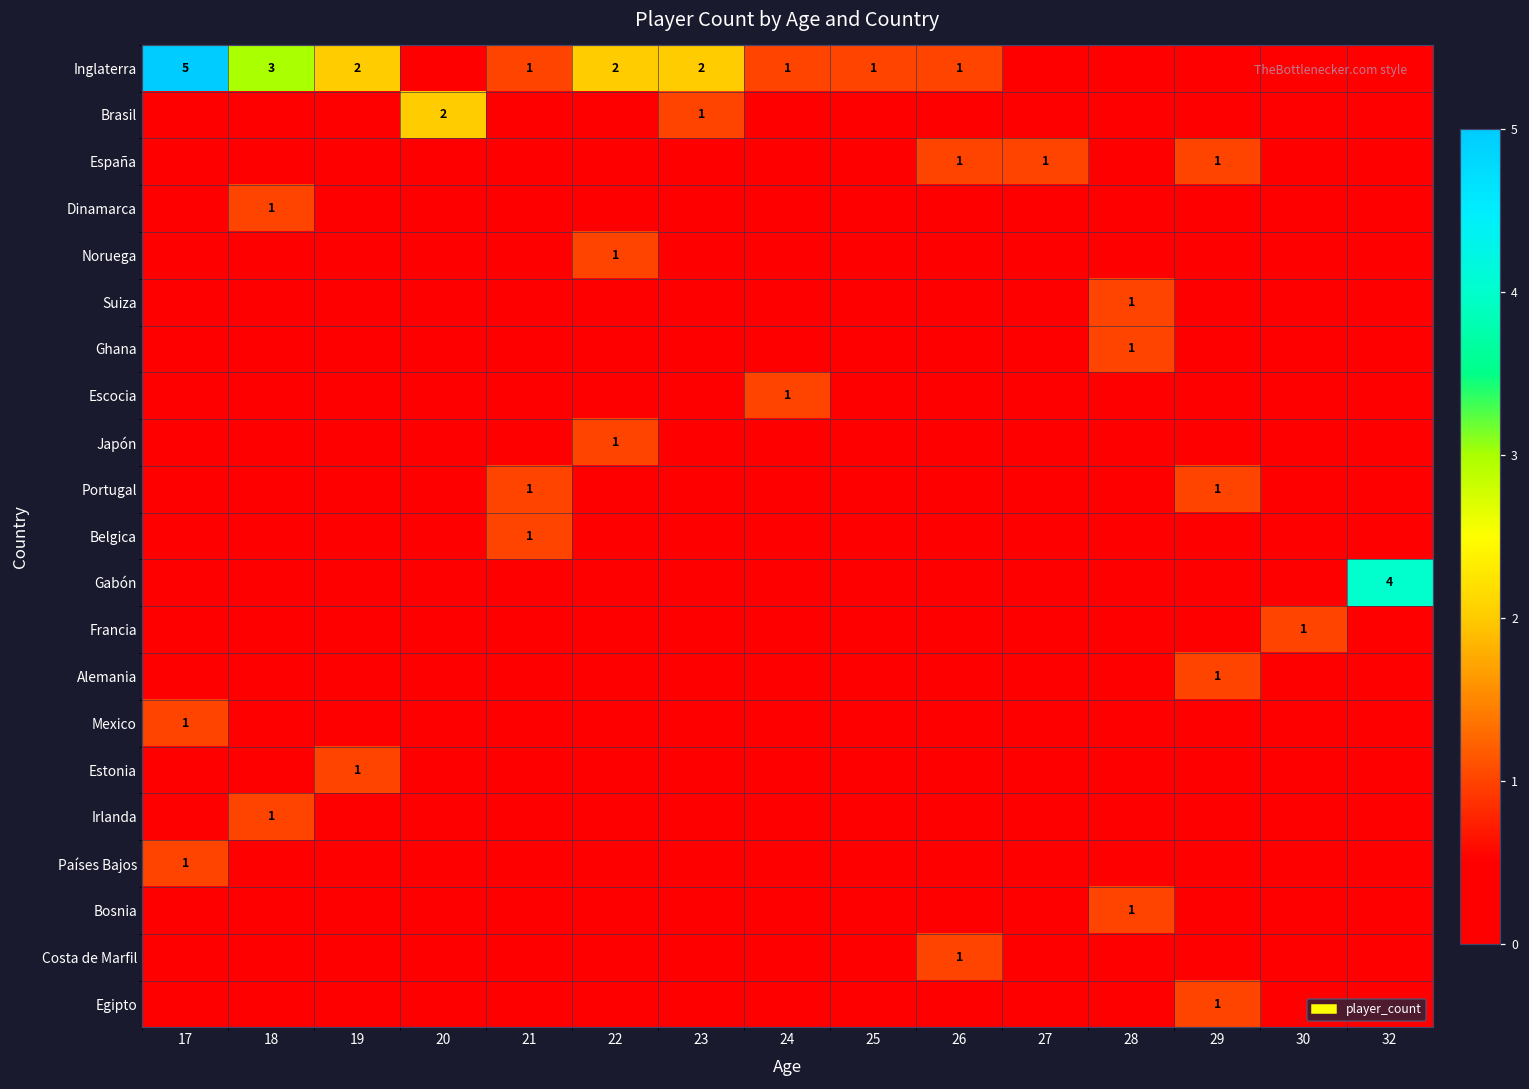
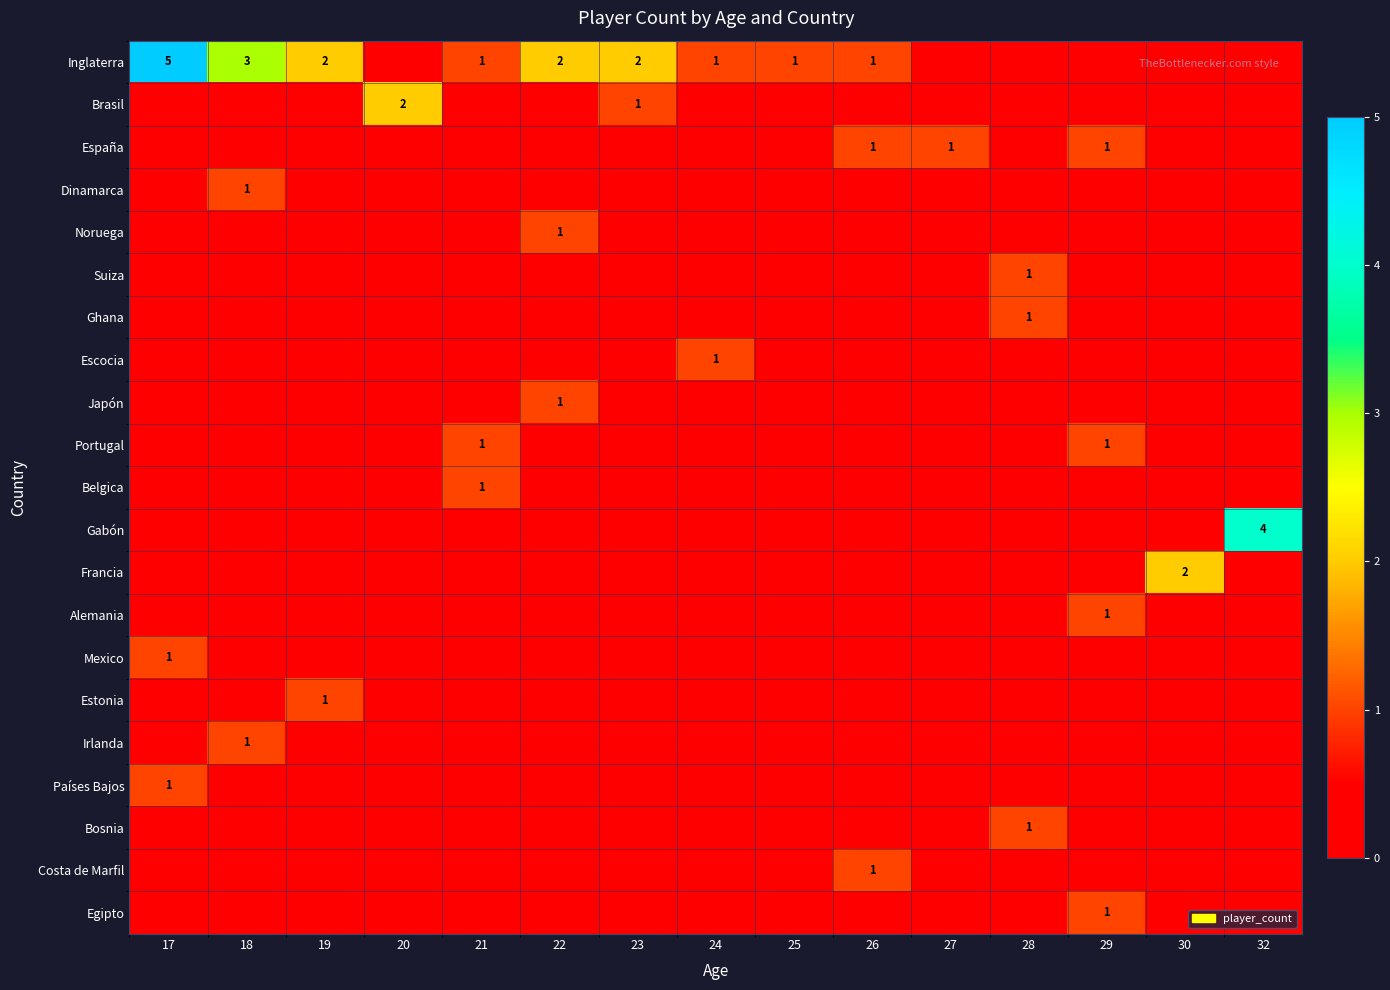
Francia, 30: 1 -> 2
